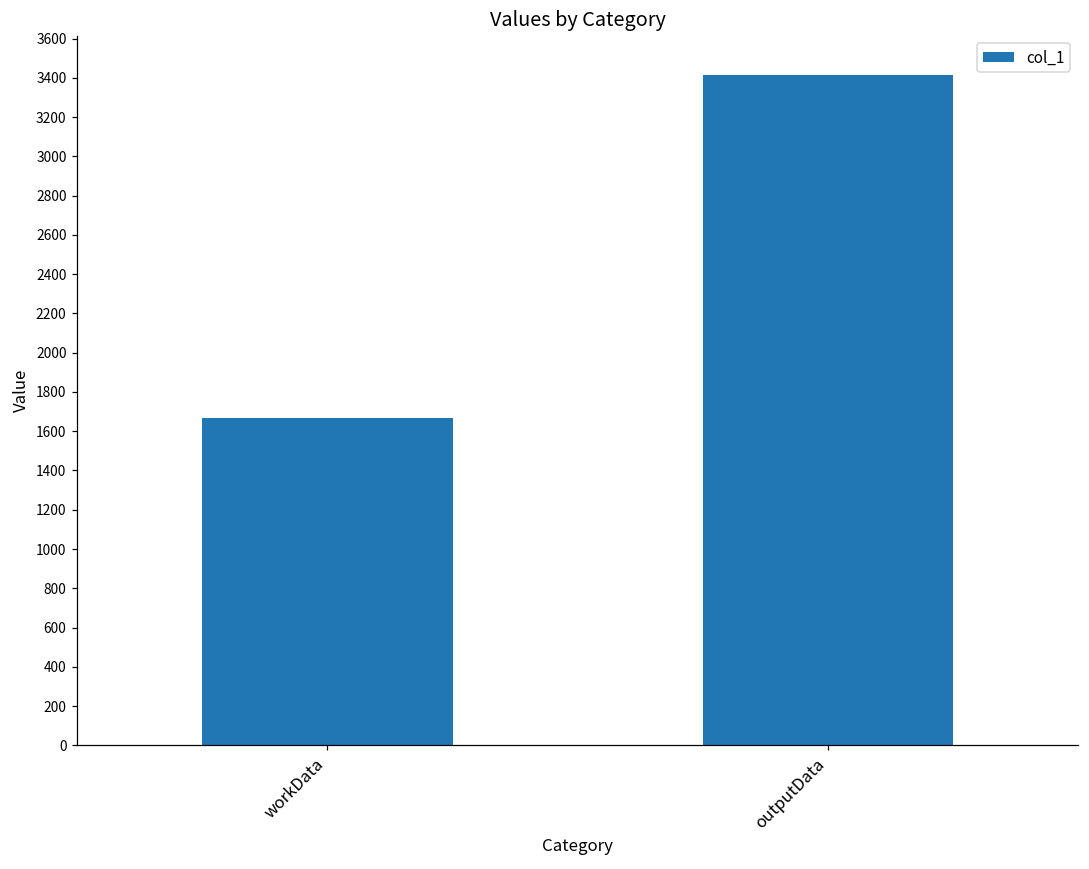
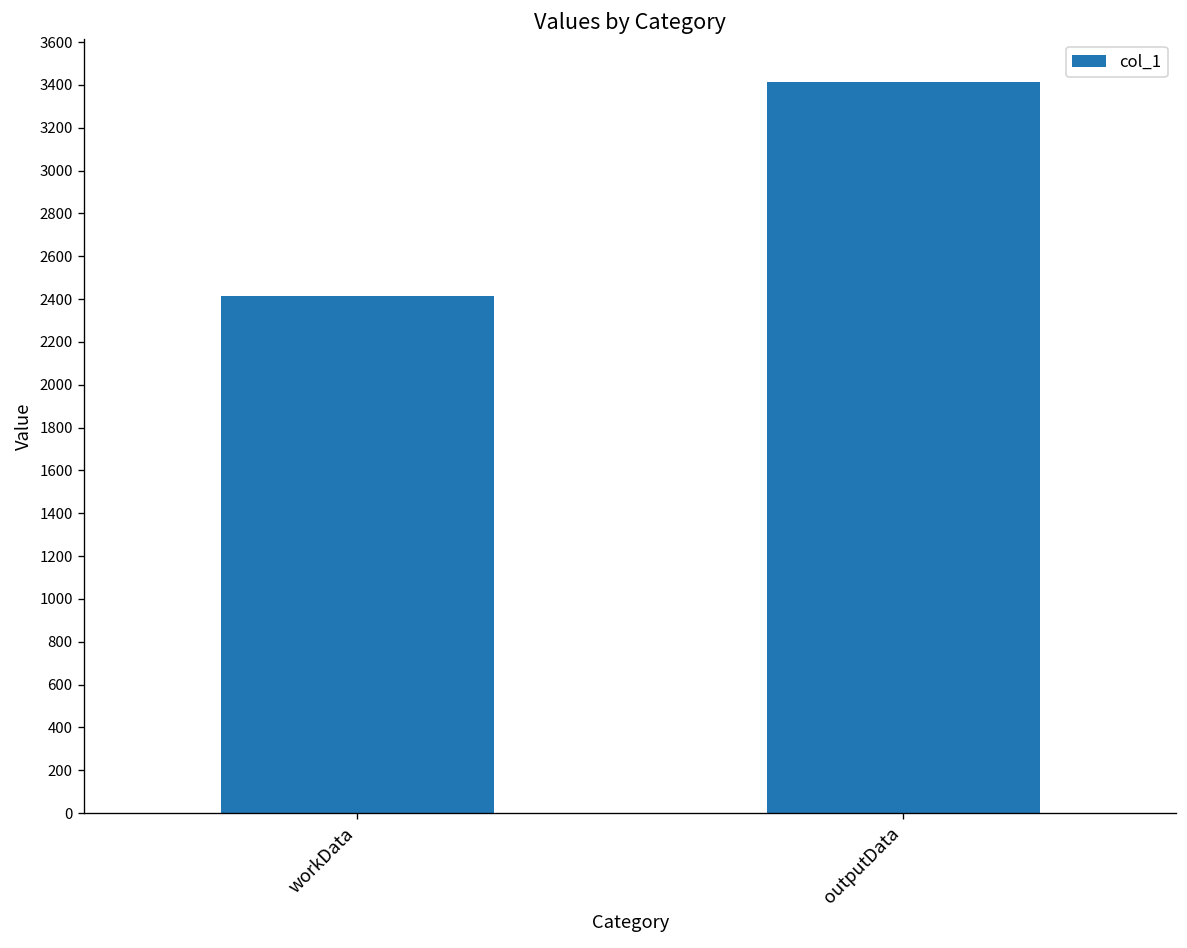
workData: 1670 -> 2420
